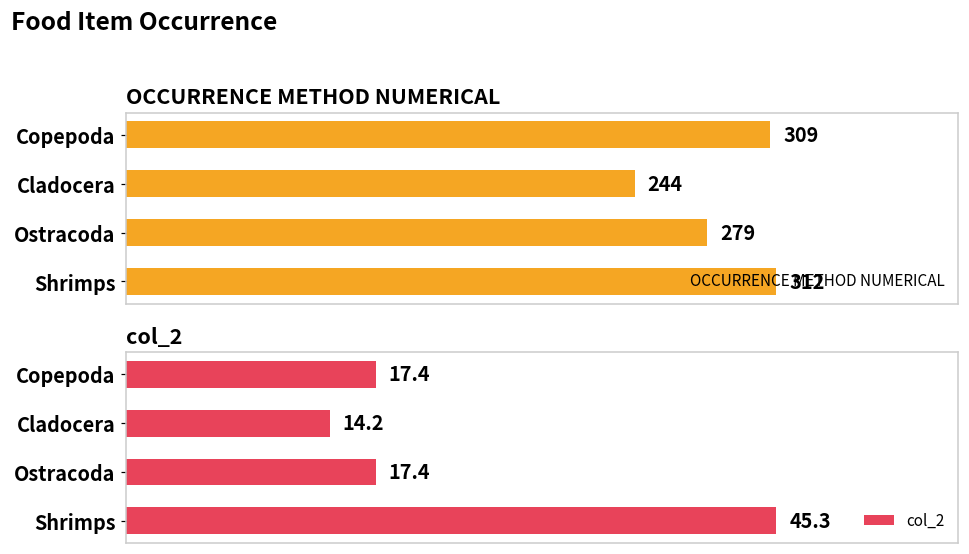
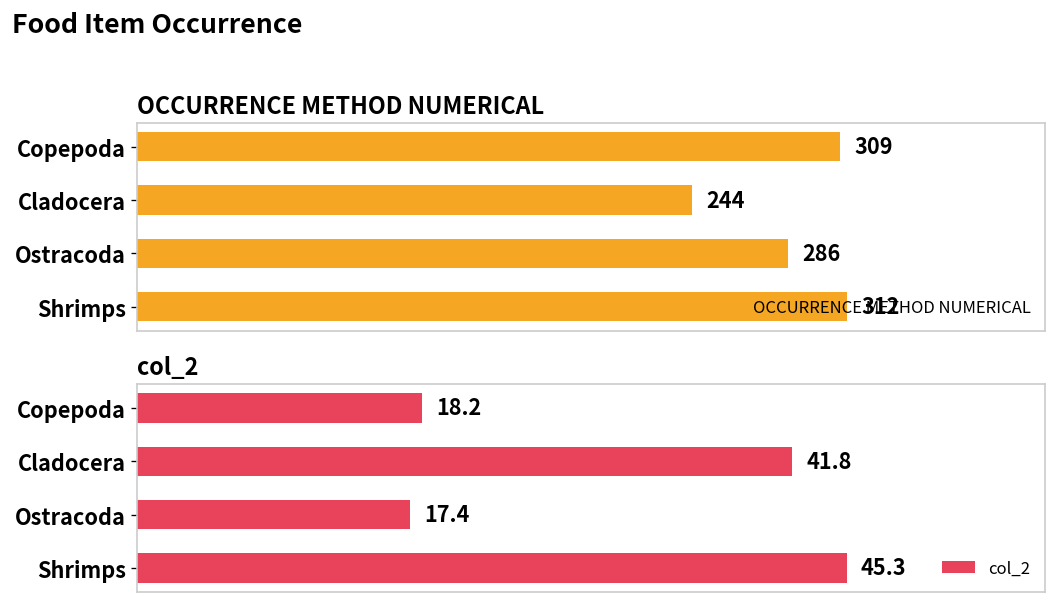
OCCURRENCE METHOD NUMERICAL, Ostracoda: 279 -> 286
col_2, Copepoda: 17.4 -> 18.2
col_2, Cladocera: 14.2 -> 41.8
